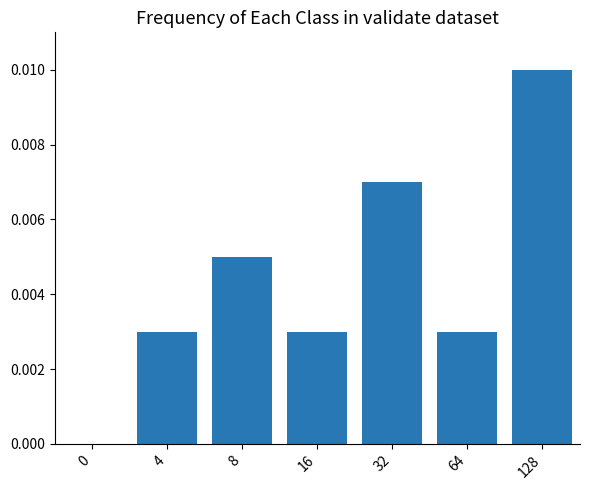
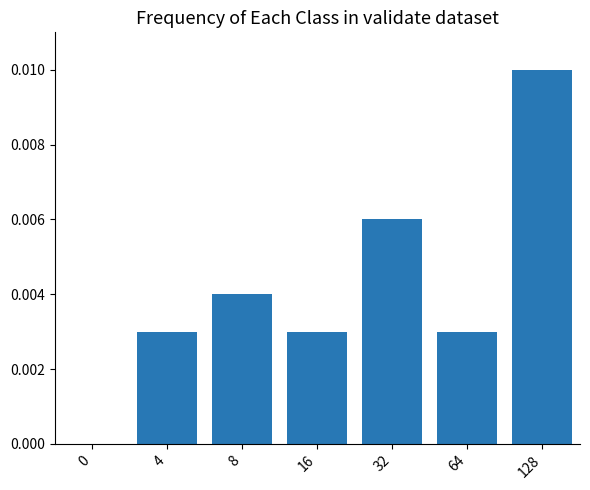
8: 0.005 -> 0.004
32: 0.007 -> 0.006
